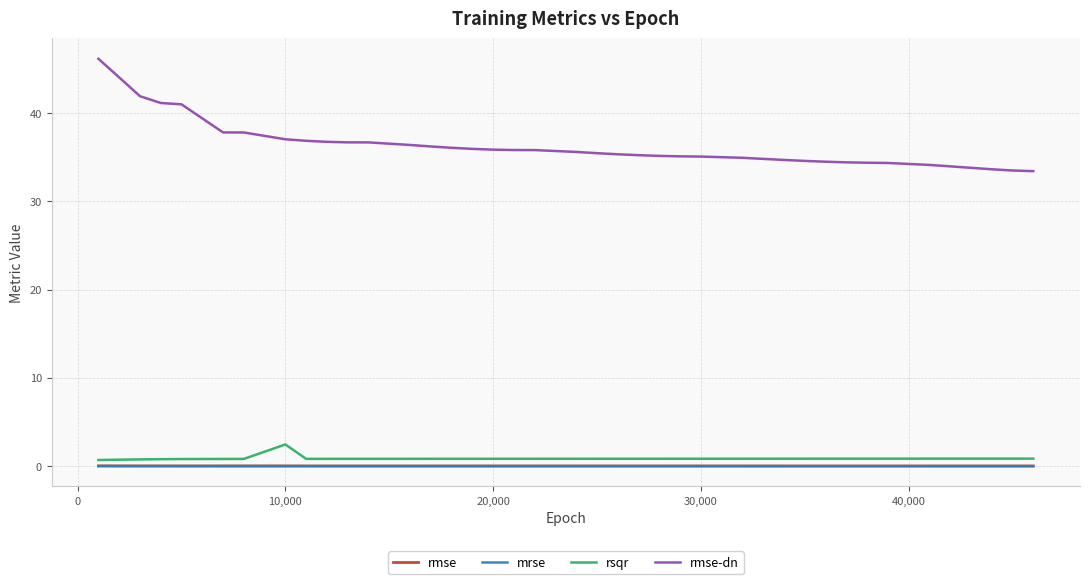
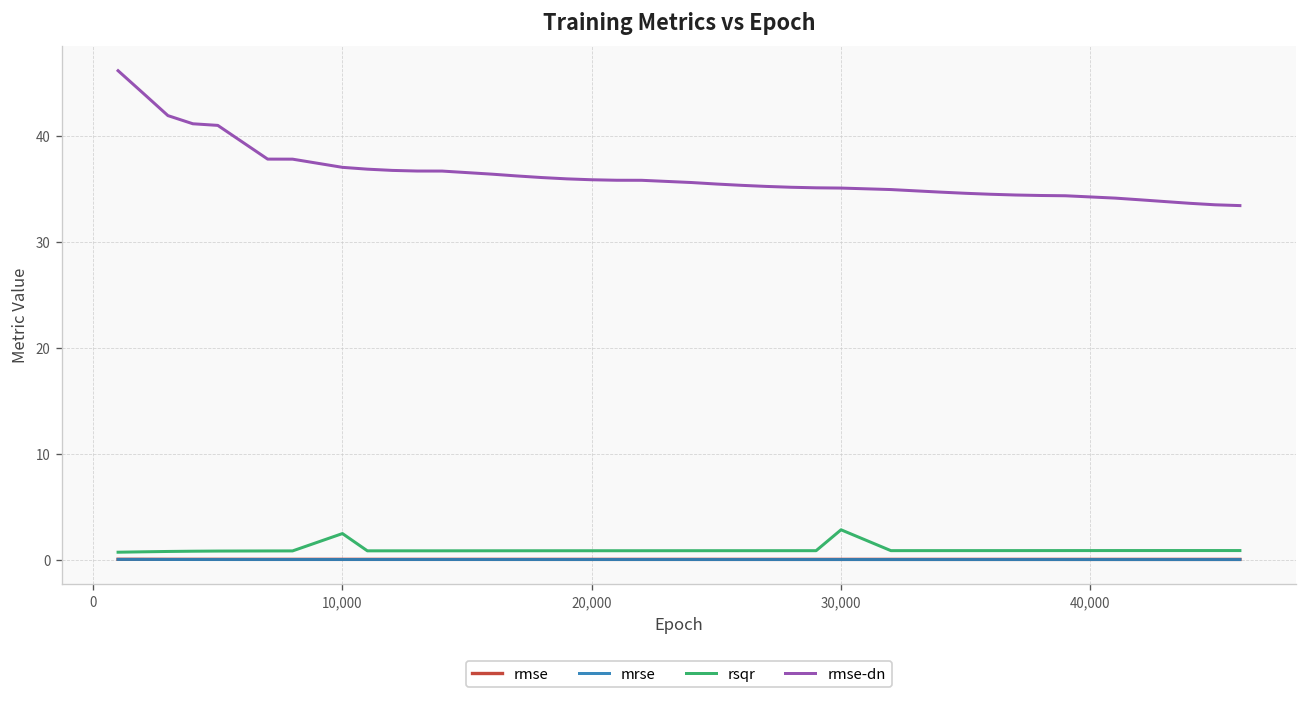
rsqr, 30,000: 1 -> 3
